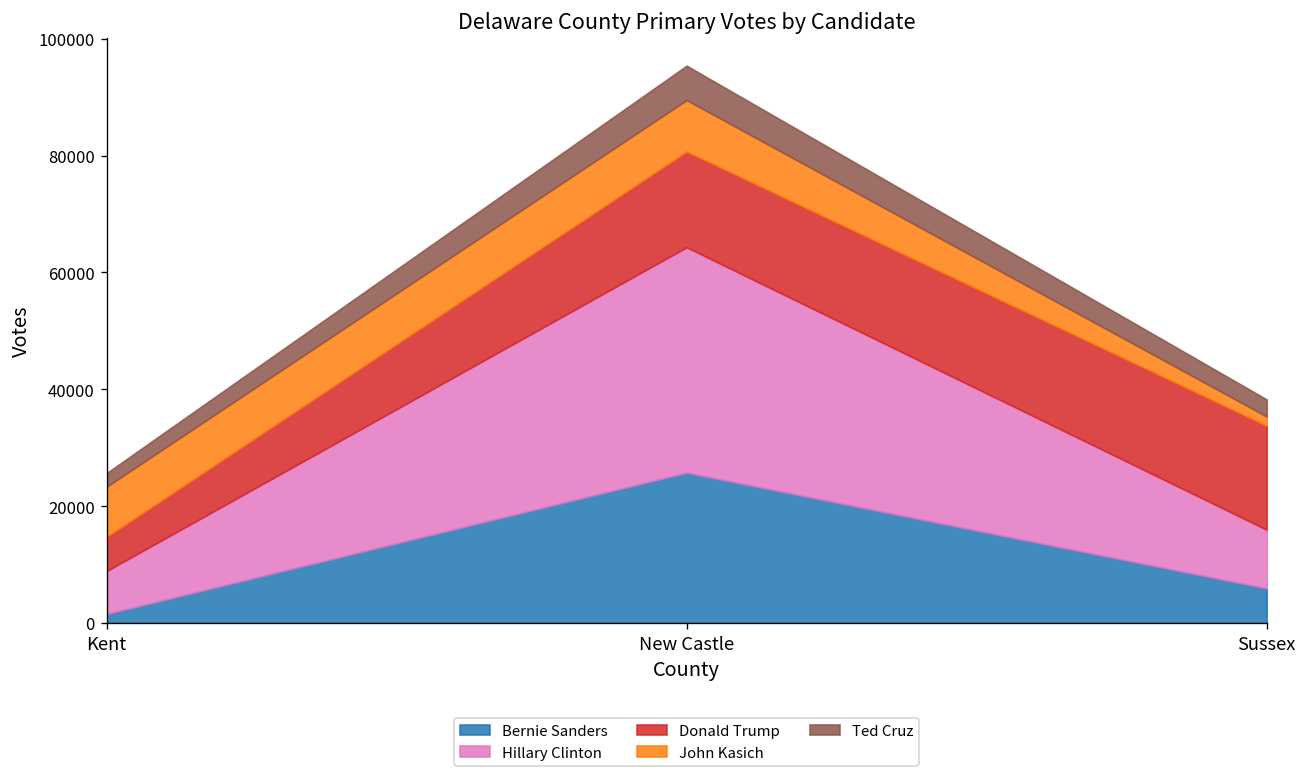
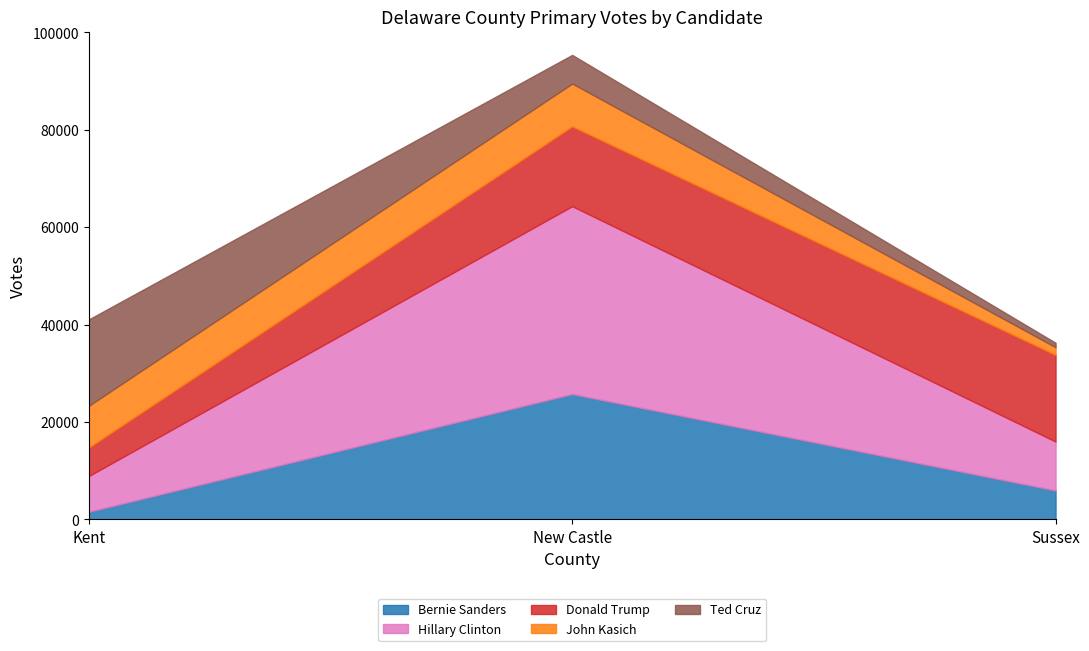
Ted Cruz, Kent: 2000 -> 18000
Ted Cruz, Sussex: 3000 -> 1000
